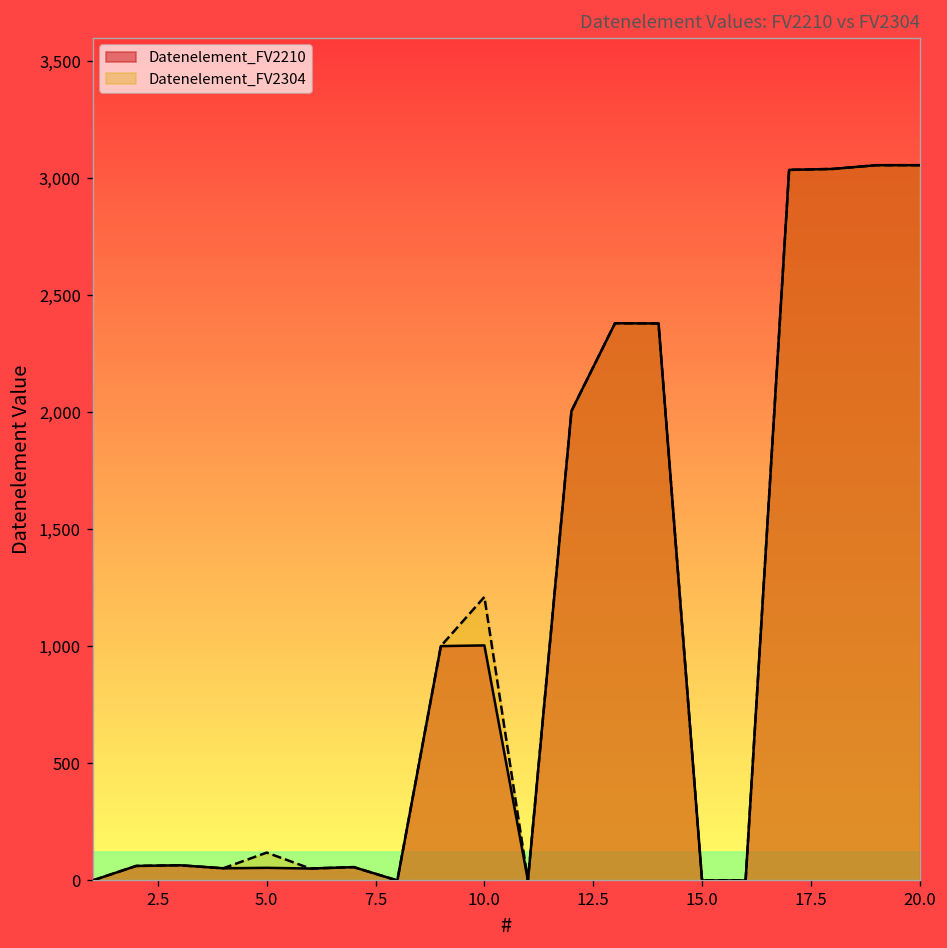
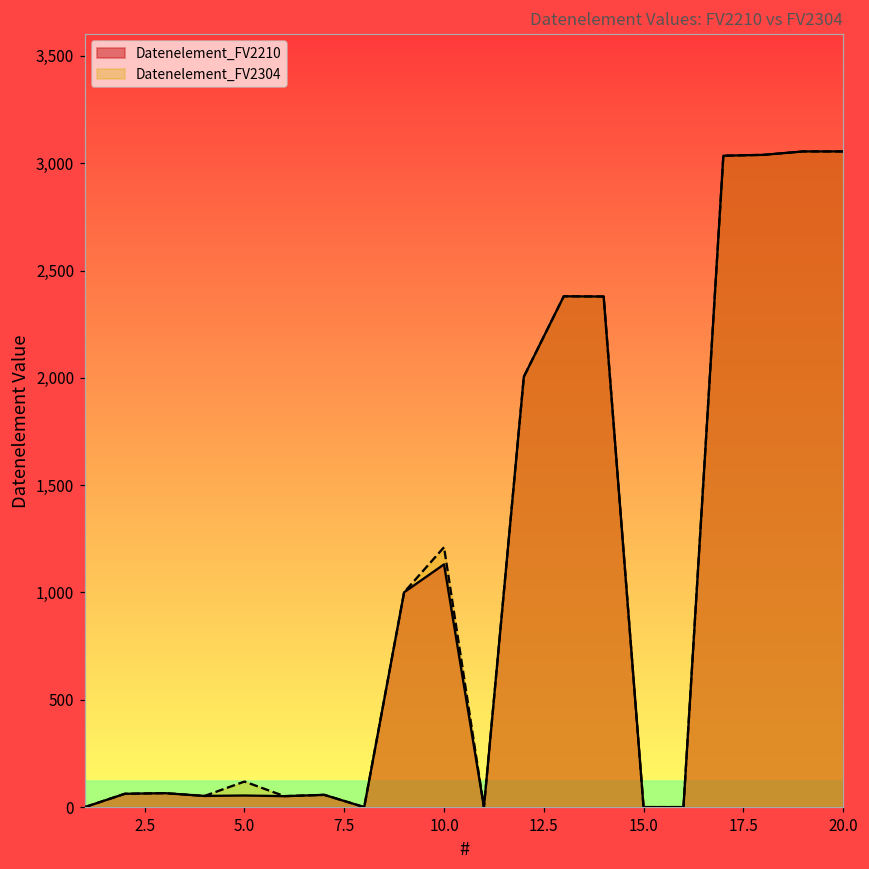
Datenelement_FV2210, 10.0: 1,000 -> 1,130
